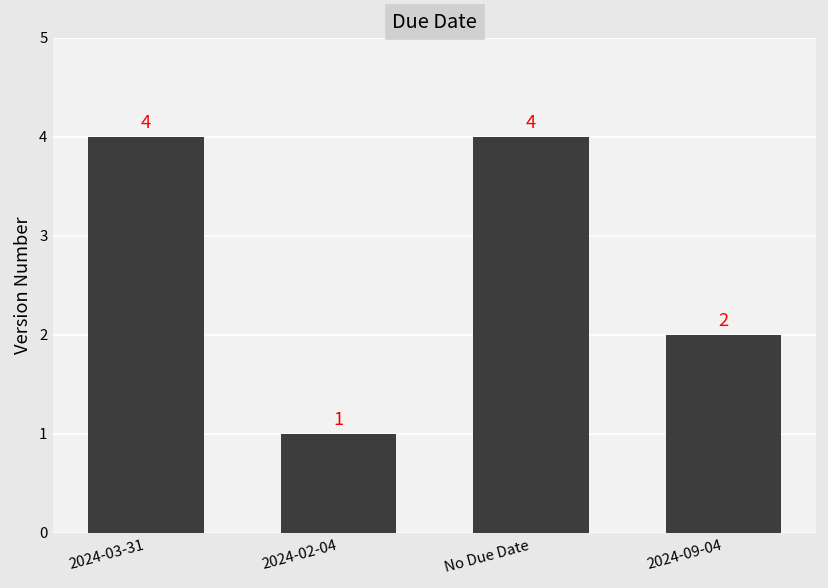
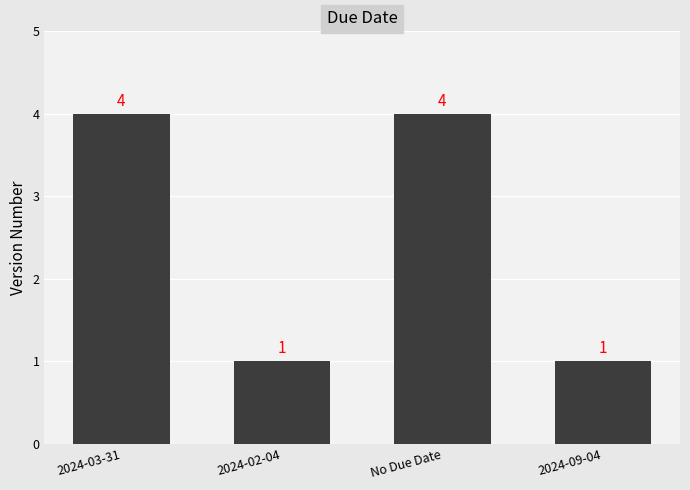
2024-09-04: 2 -> 1
